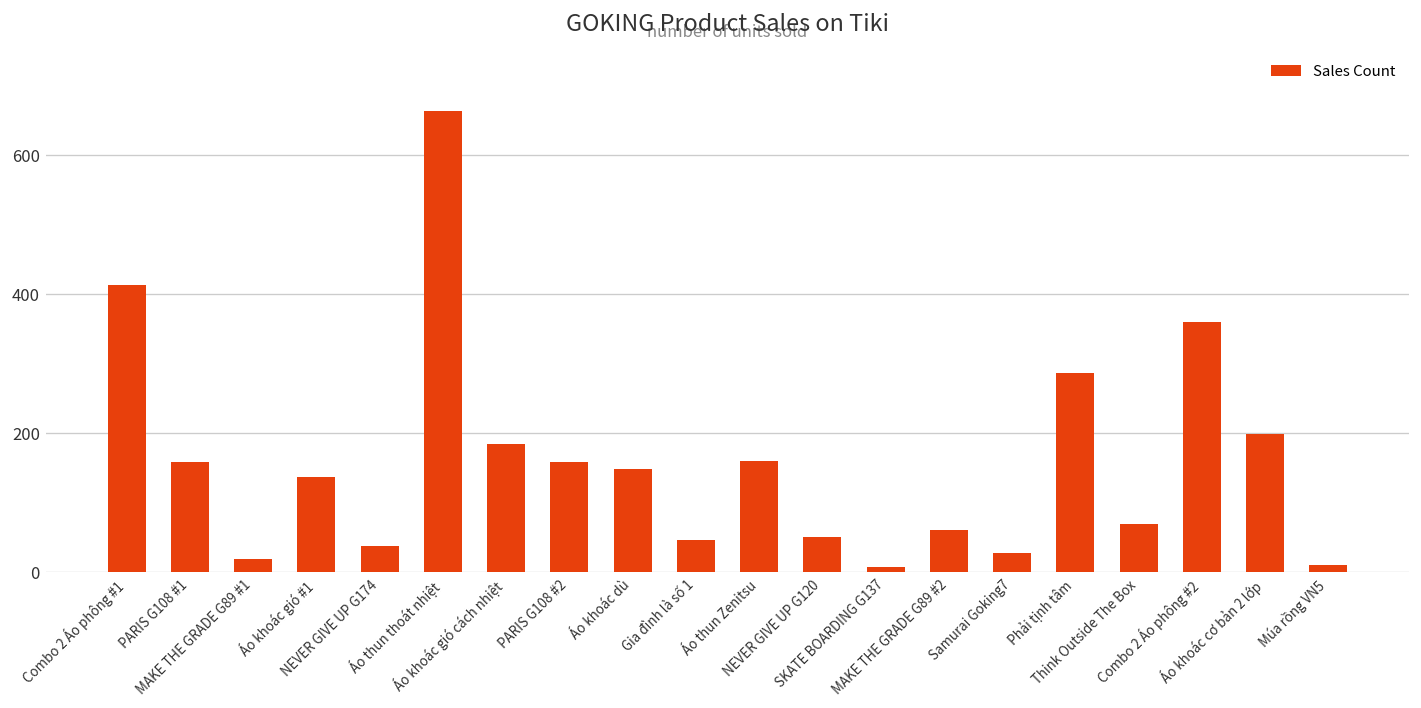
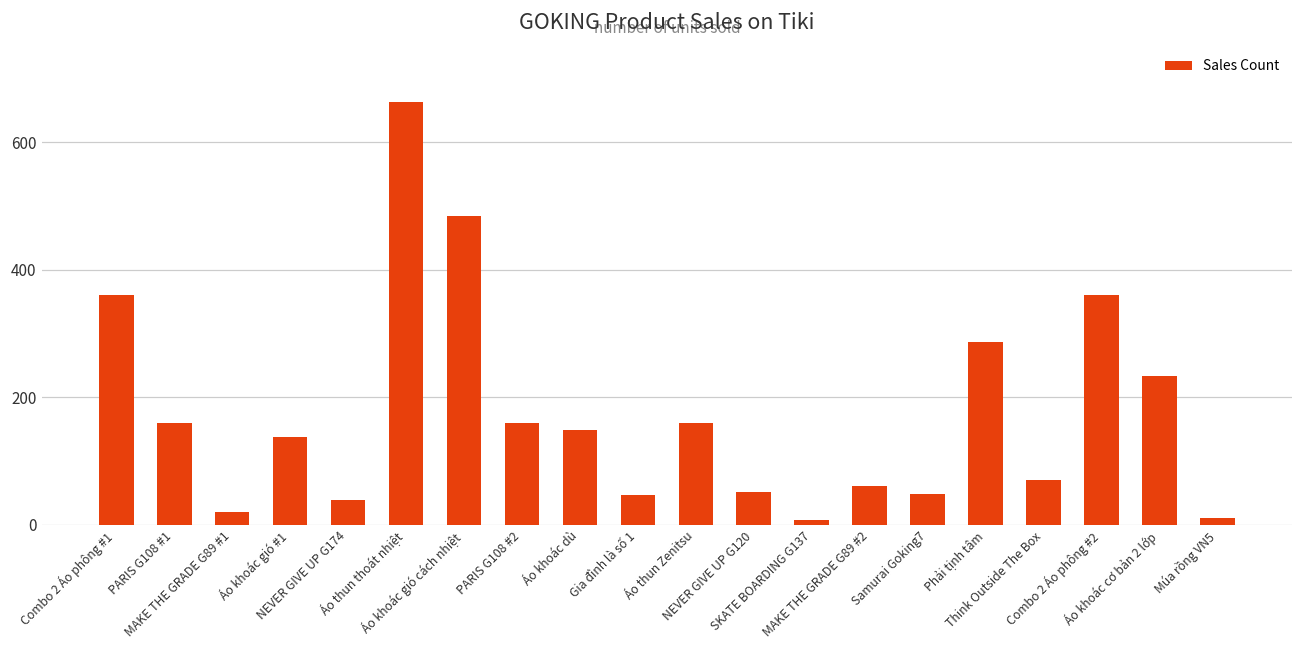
Combo 2 Áo phông #1: 410 -> 360
Áo khoác gió cách nhiệt: 180 -> 480
Samurai Goking7: 30 -> 50
Áo khoác cơ bản 2 lớp: 200 -> 230
